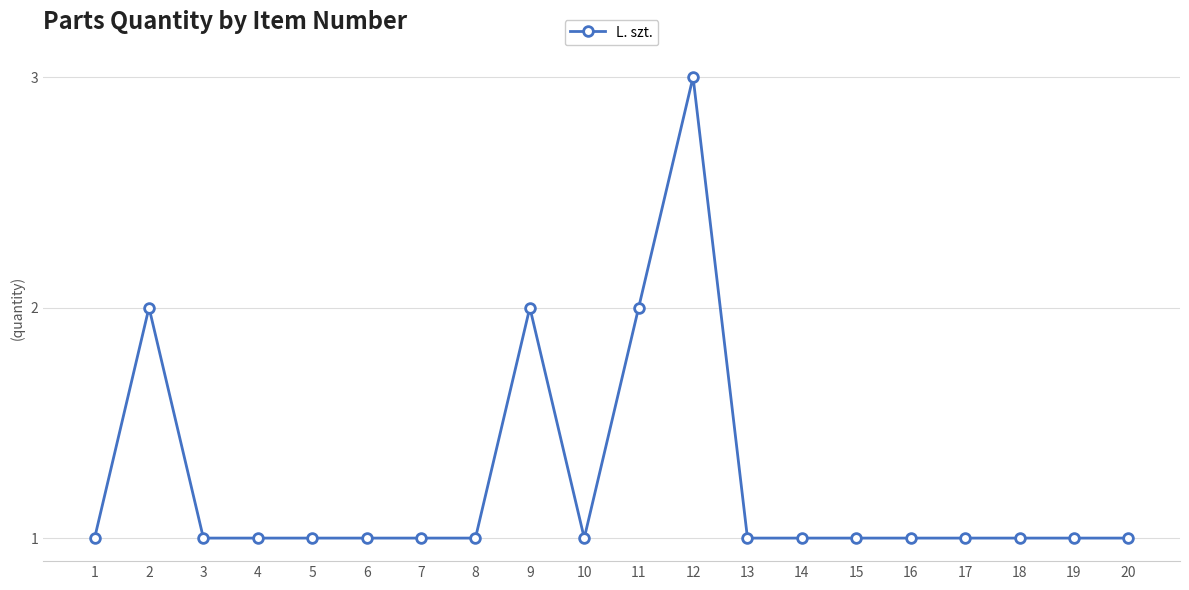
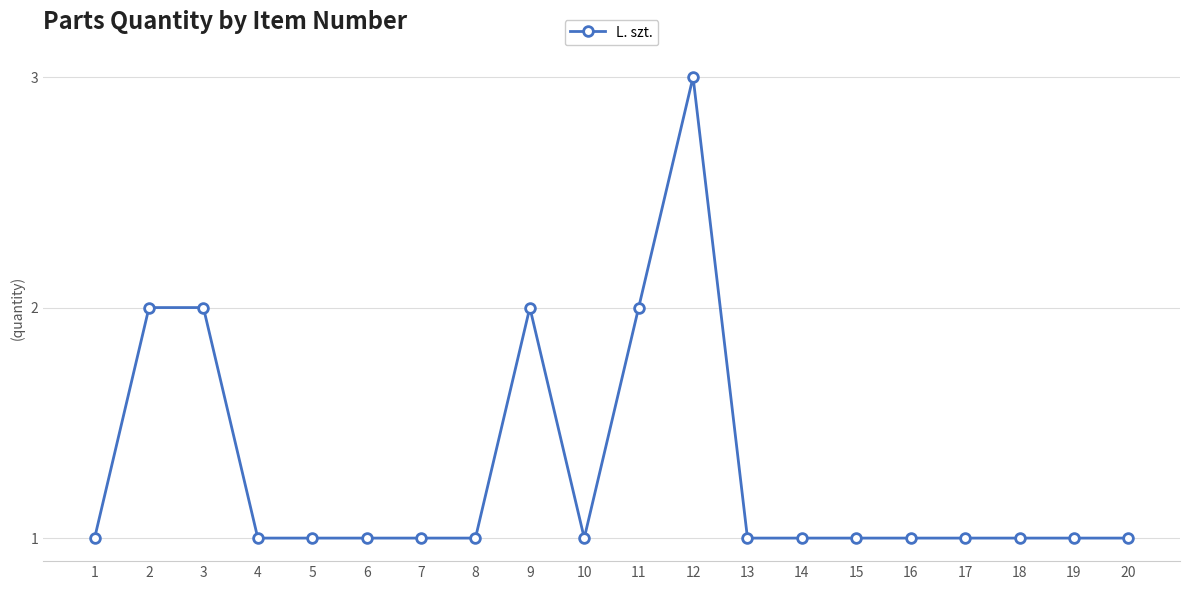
3: 1 -> 2
